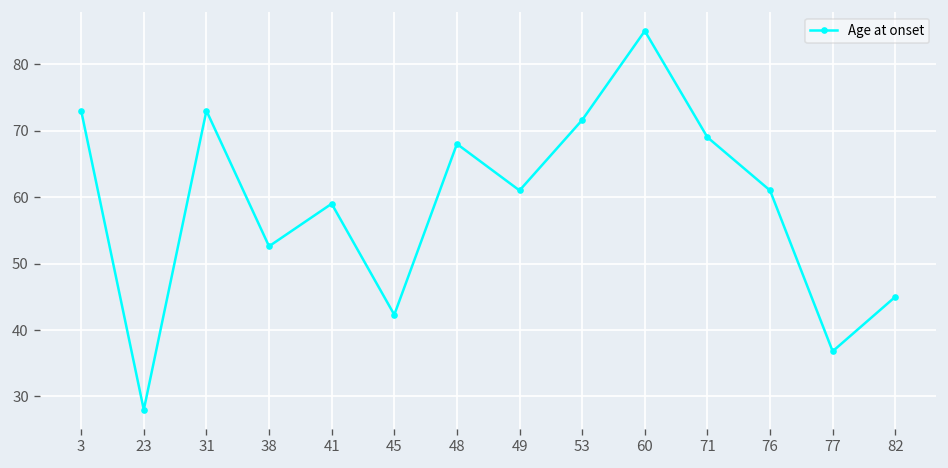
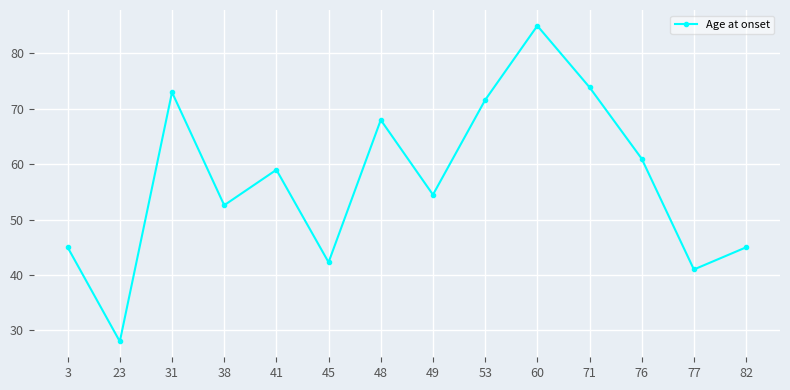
3: 73 -> 45
49: 61 -> 55
71: 69 -> 74
77: 37 -> 41
